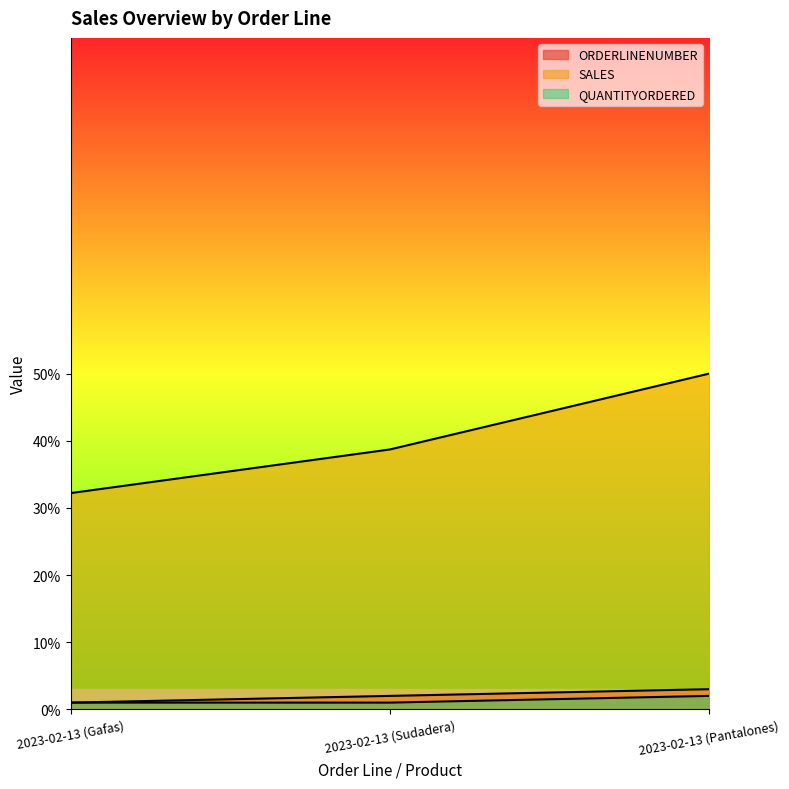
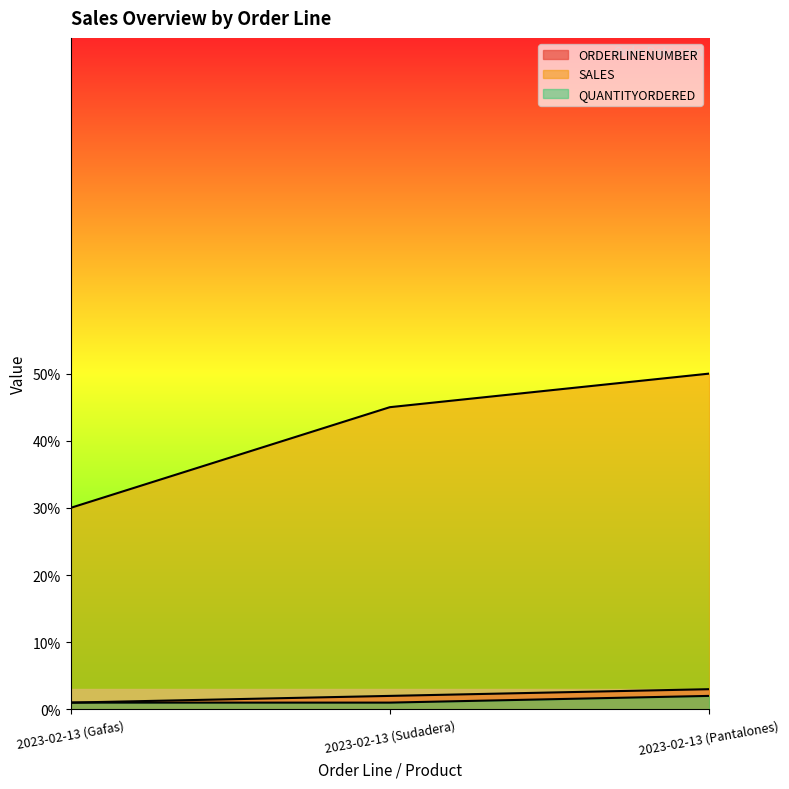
SALES, 2023-02-13 (Gafas): 32% -> 30%
SALES, 2023-02-13 (Sudadera): 39% -> 45%
